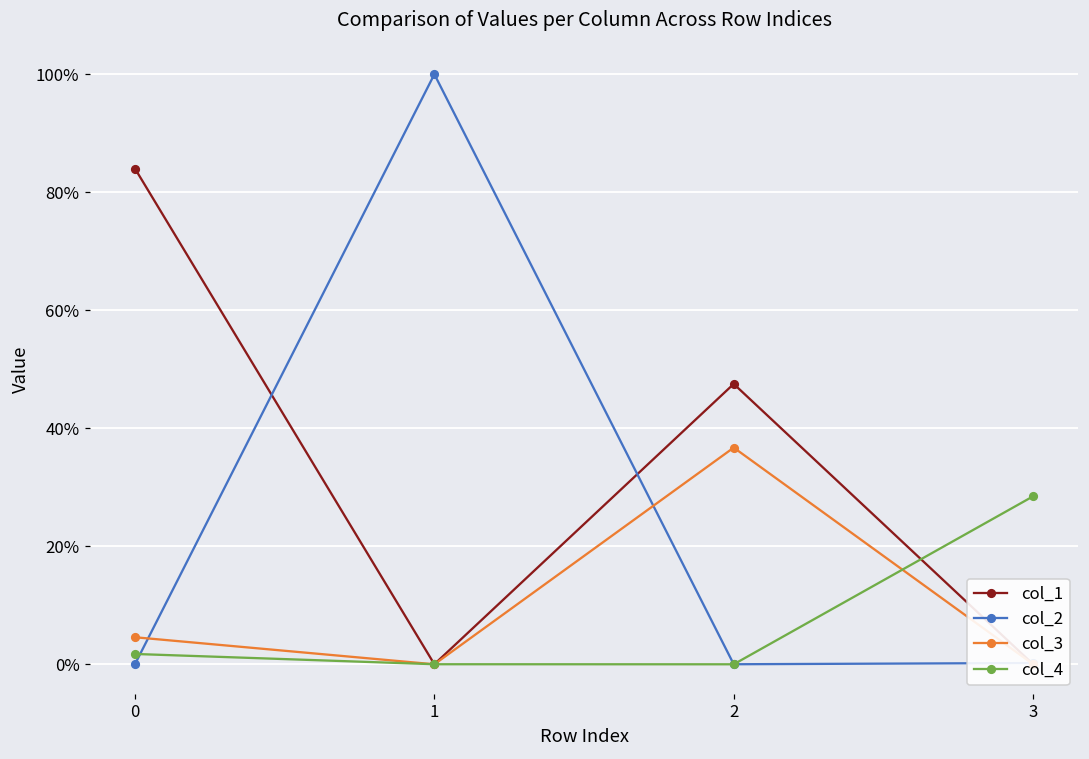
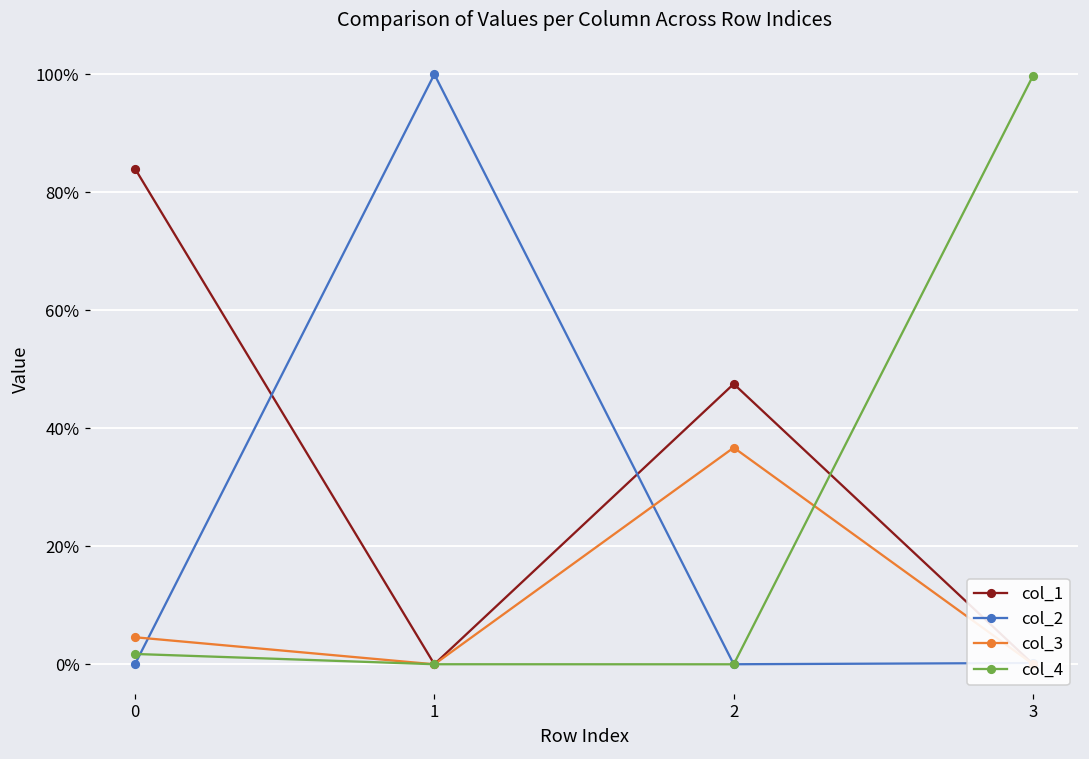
col_4, 3: 28% -> 100%
